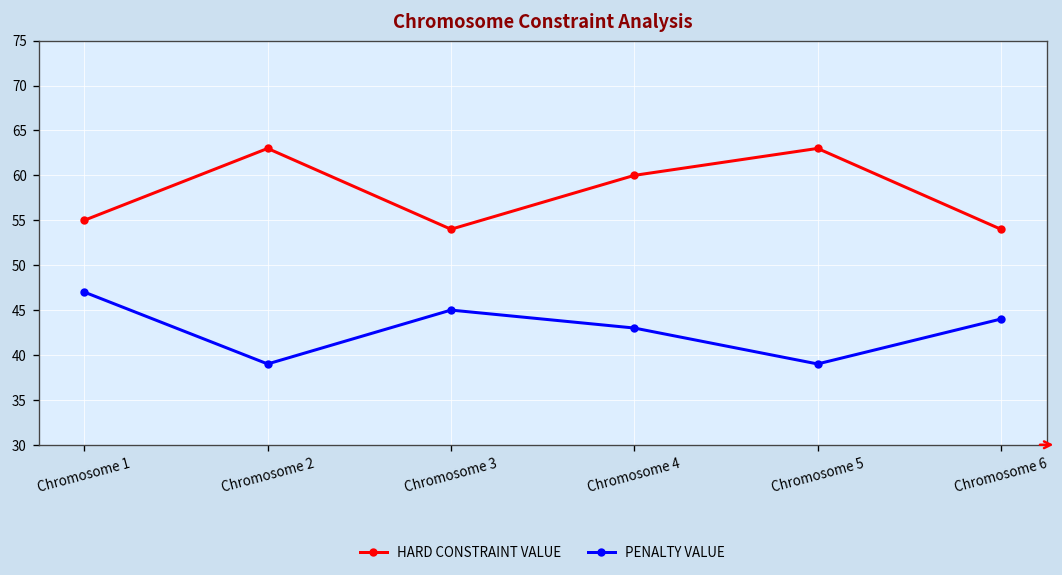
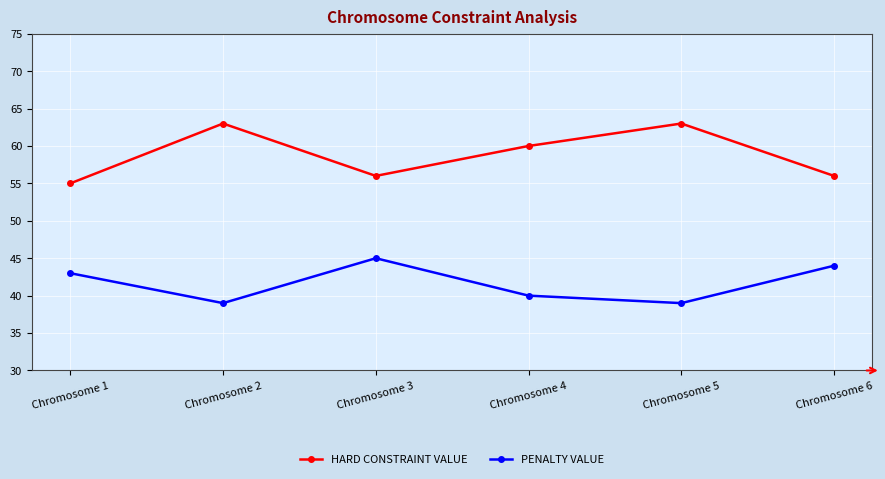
PENALTY VALUE, Chromosome 1: 47 -> 43
HARD CONSTRAINT VALUE, Chromosome 3: 54 -> 56
PENALTY VALUE, Chromosome 4: 43 -> 40
HARD CONSTRAINT VALUE, Chromosome 6: 54 -> 56
